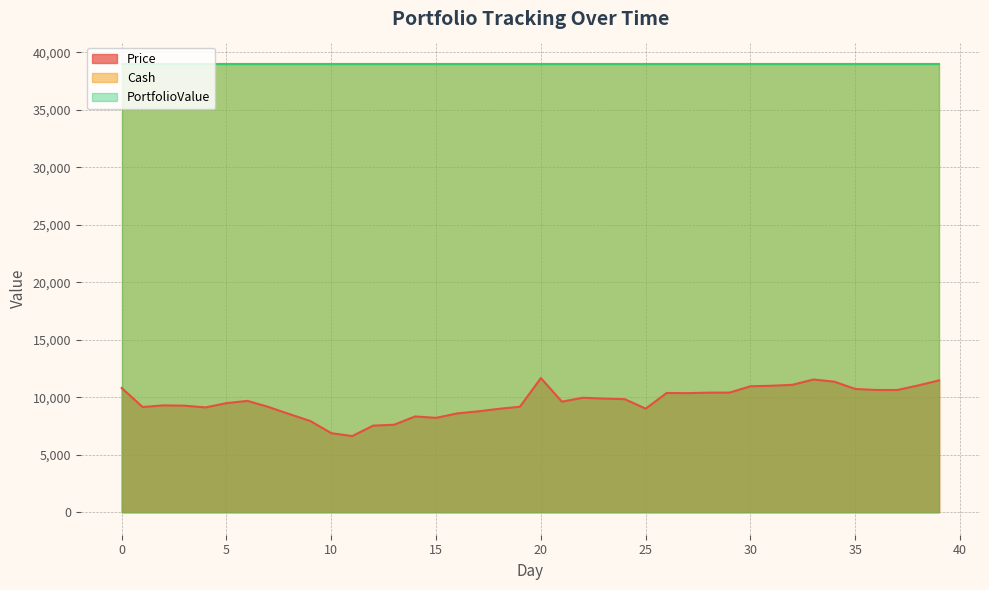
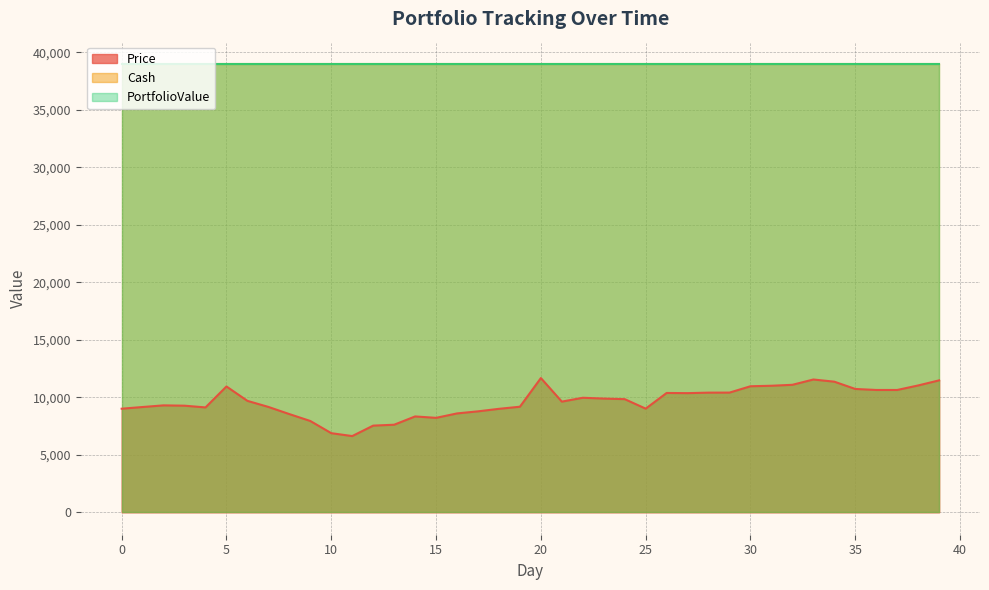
Price, 0: 10,800 -> 9,000
Price, 5: 9,500 -> 10,900
